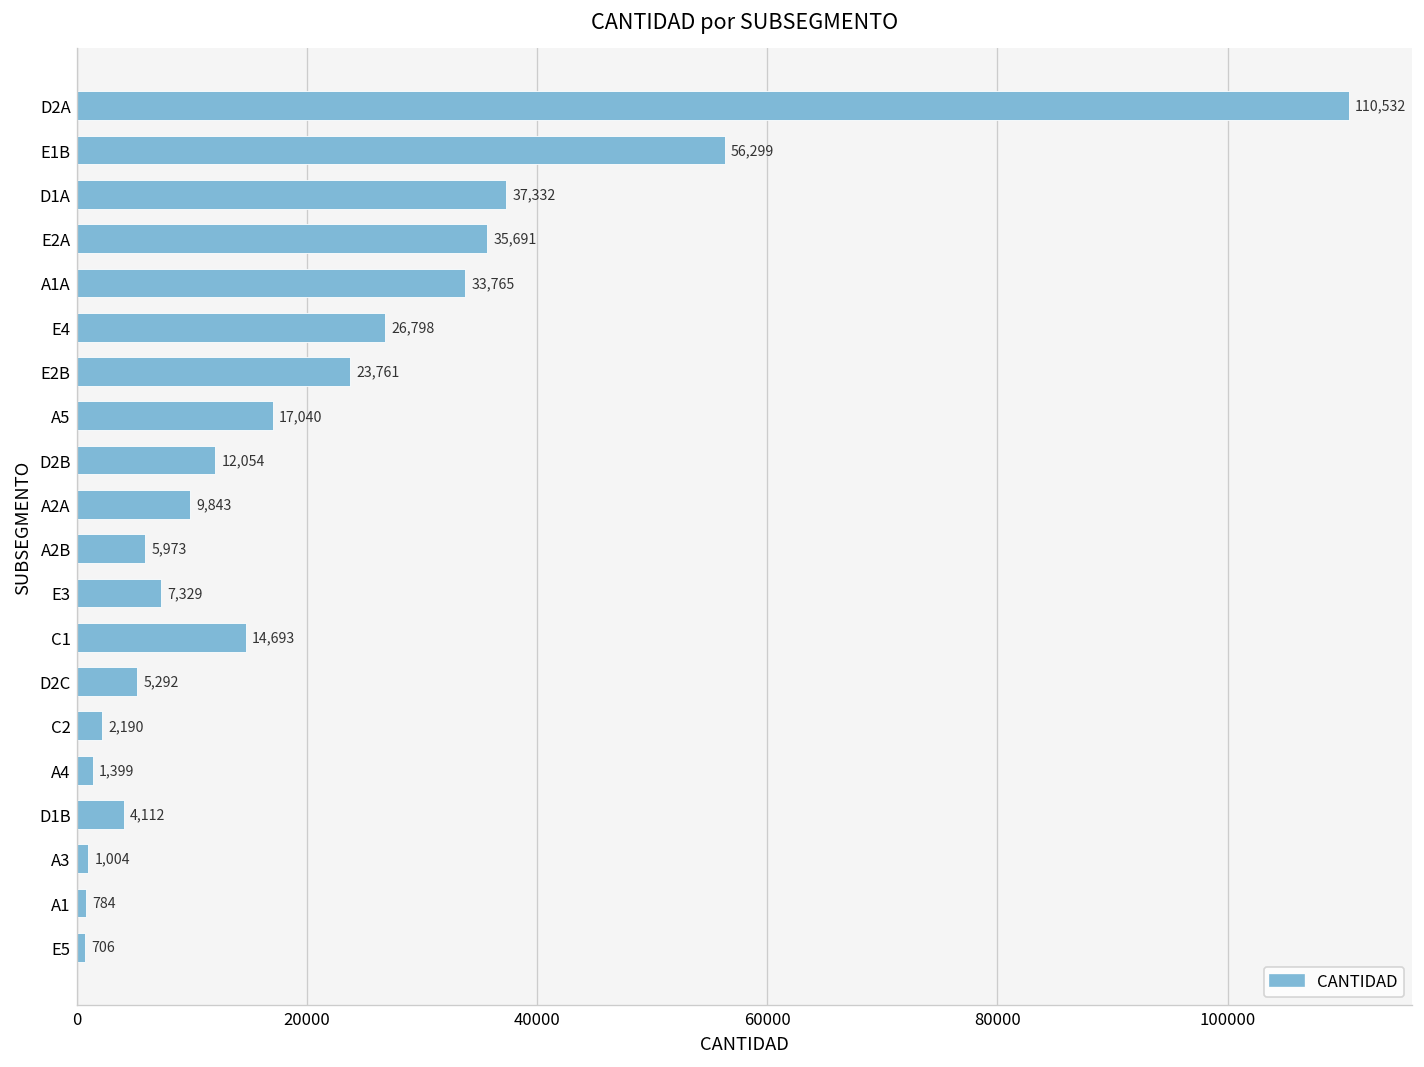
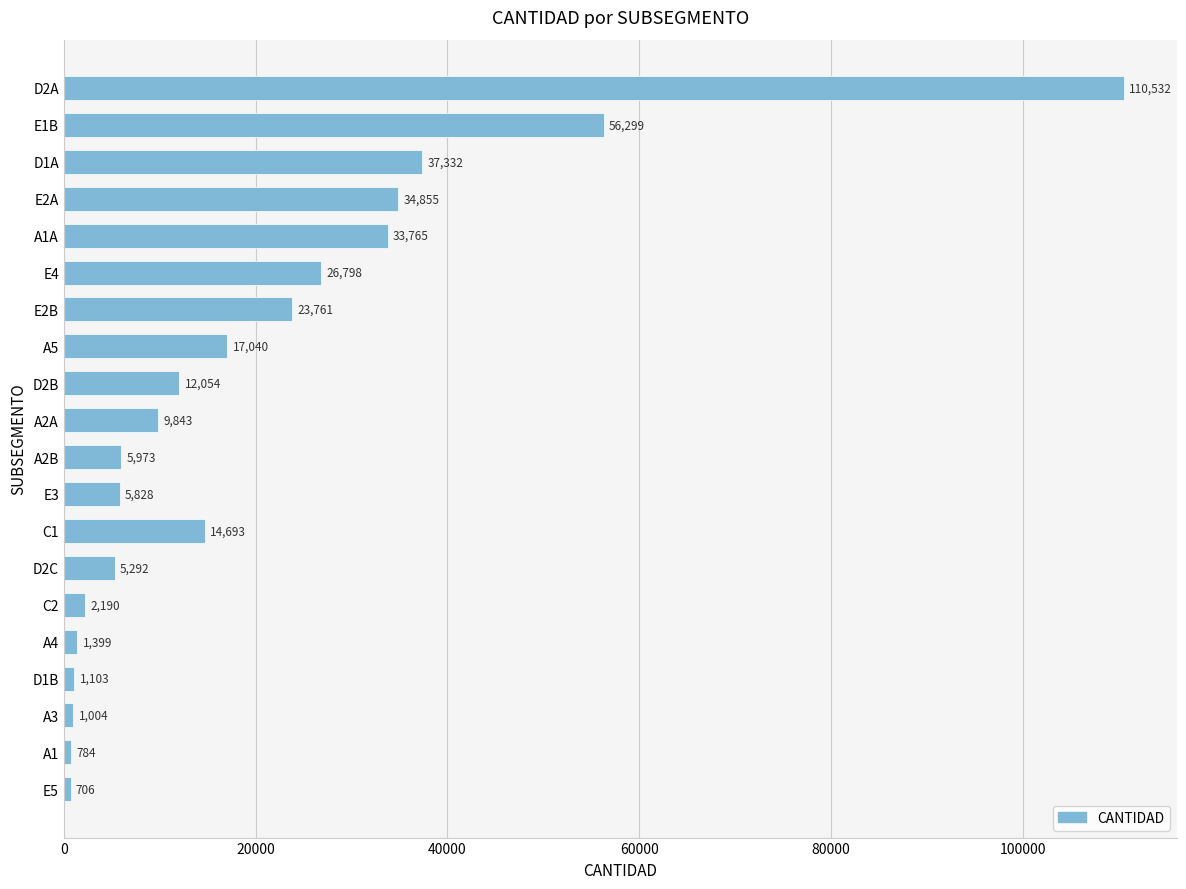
E2A: 35,691 -> 34,855
E3: 7,329 -> 5,828
D1B: 4,112 -> 1,103
